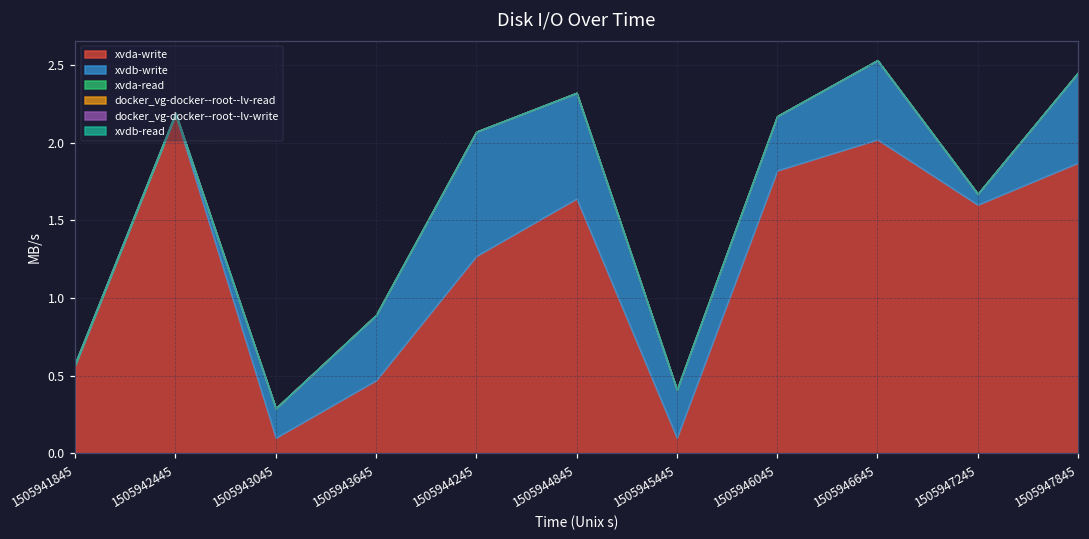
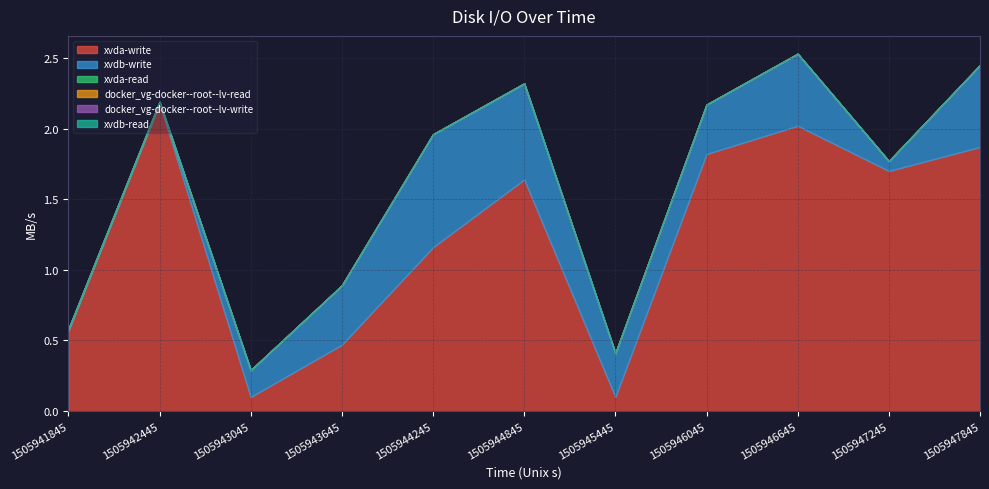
xvda-write, 1505944245: 1.27 -> 1.16
xvda-write, 1505947245: 1.6 -> 1.7
